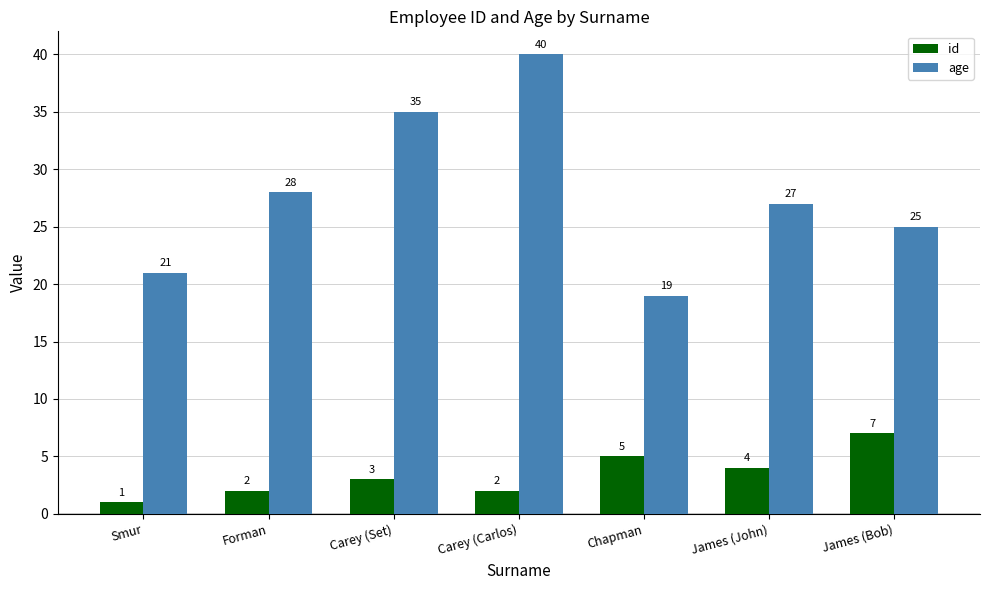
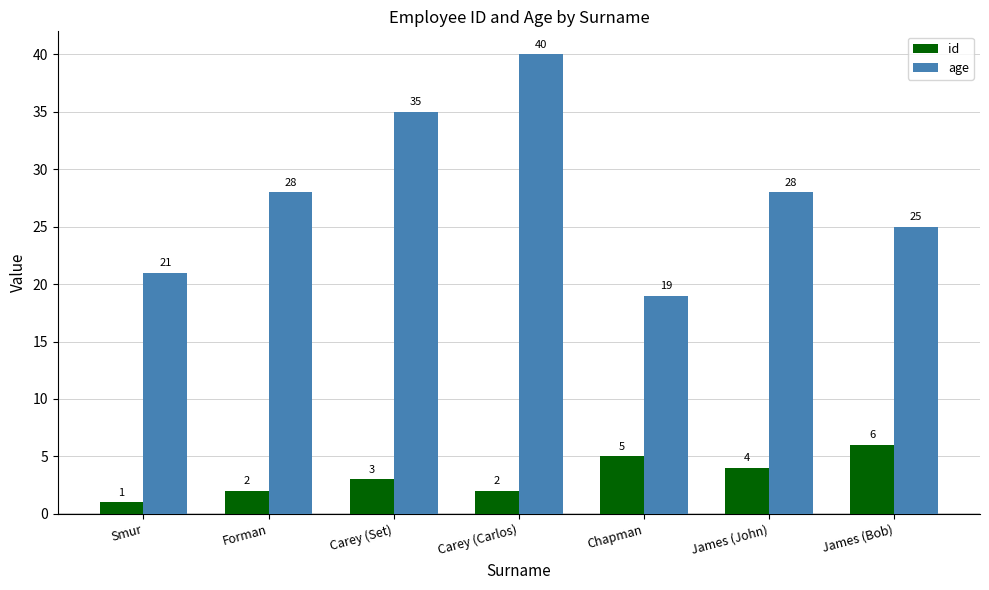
age, James (John): 27 -> 28
id, James (Bob): 7 -> 6
